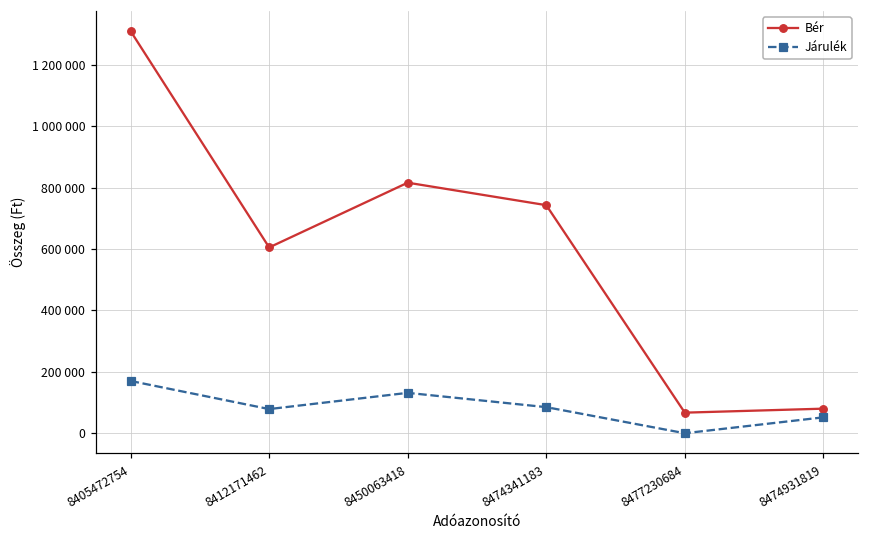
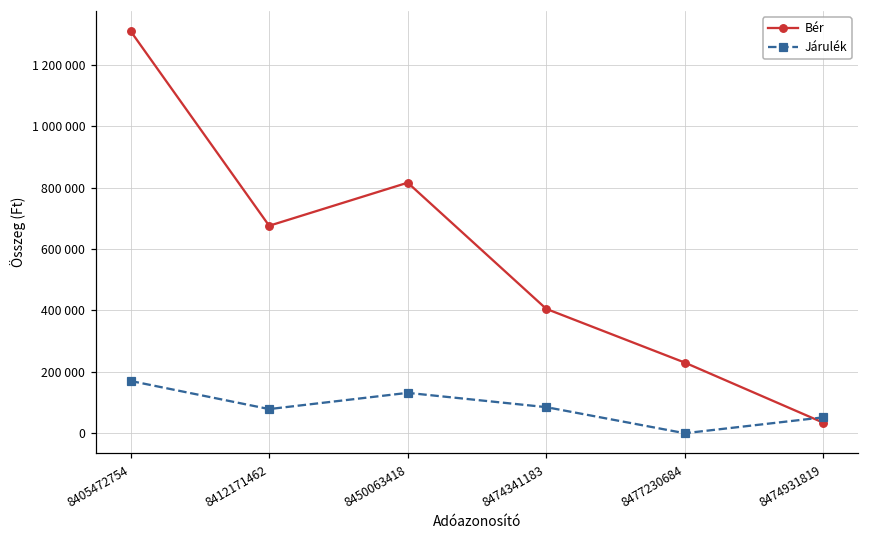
Bér, 8412171462: 610000 -> 680000
Bér, 8474341183: 740000 -> 410000
Bér, 8477230684: 70000 -> 230000
Bér, 8474931819: 80000 -> 30000
